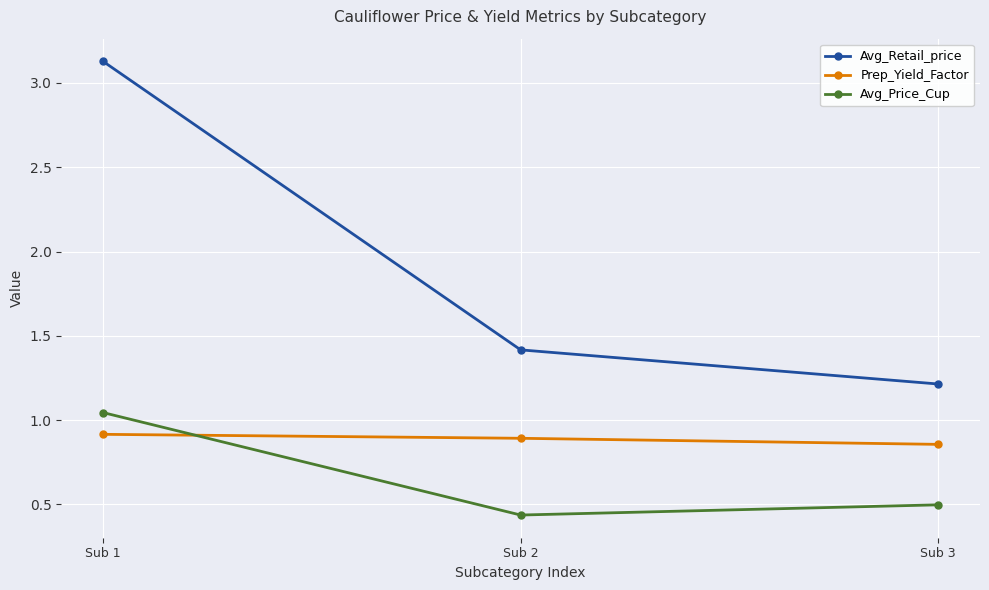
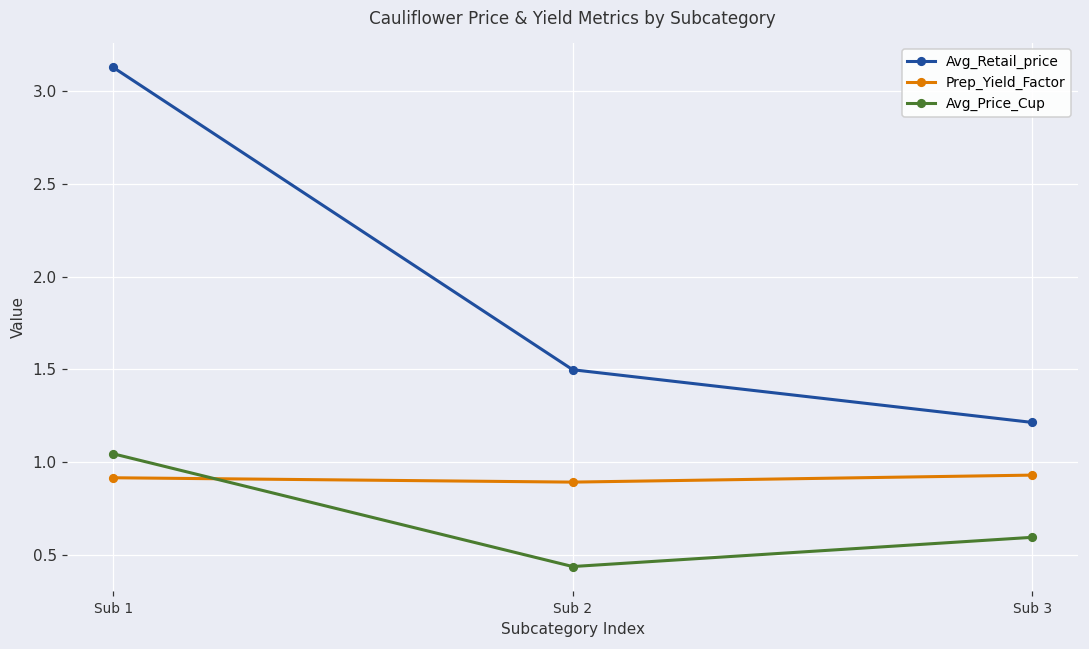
Avg_Retail_price, Sub 2: 1.42 -> 1.50
Prep_Yield_Factor, Sub 3: 0.86 -> 0.93
Avg_Price_Cup, Sub 3: 0.50 -> 0.59
